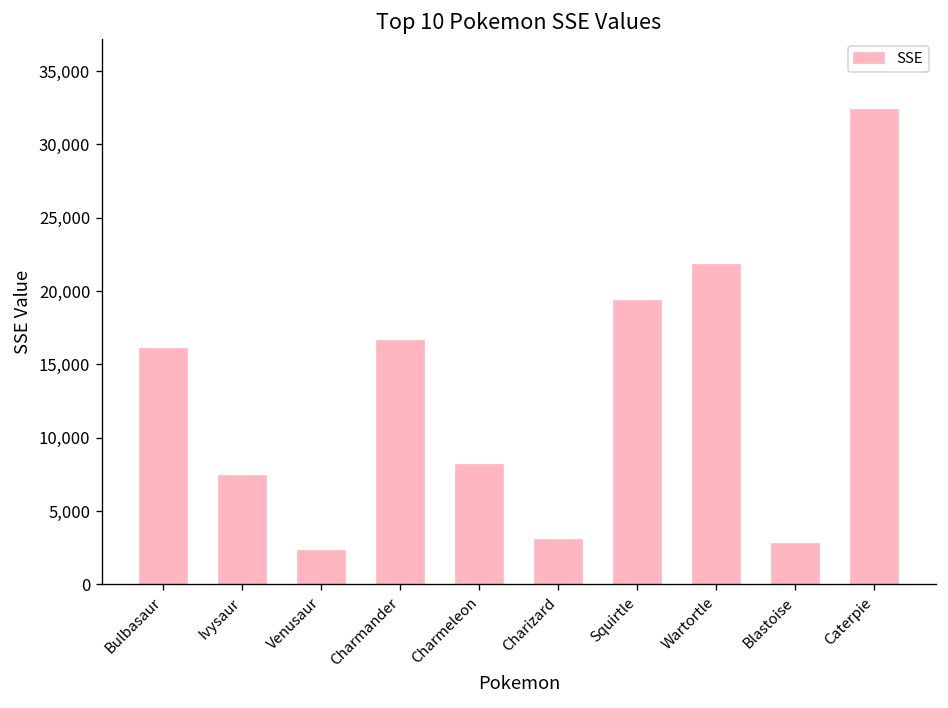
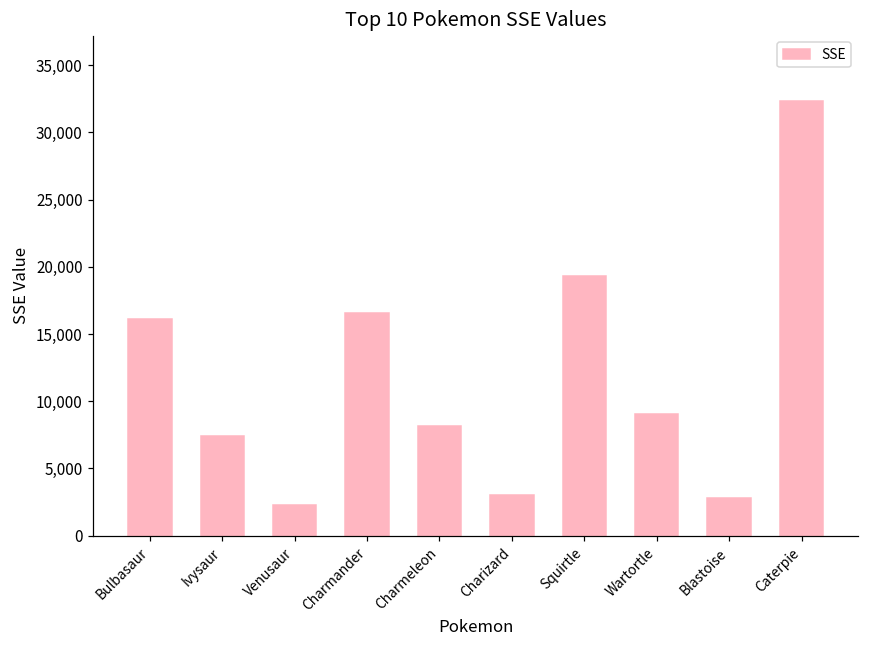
Wartortle: 21,800 -> 9,000
